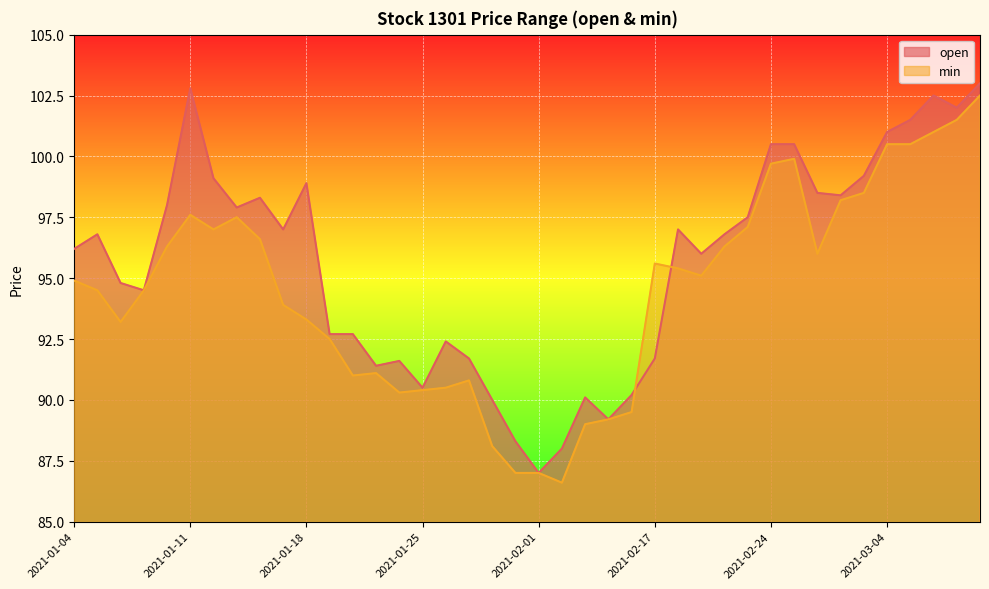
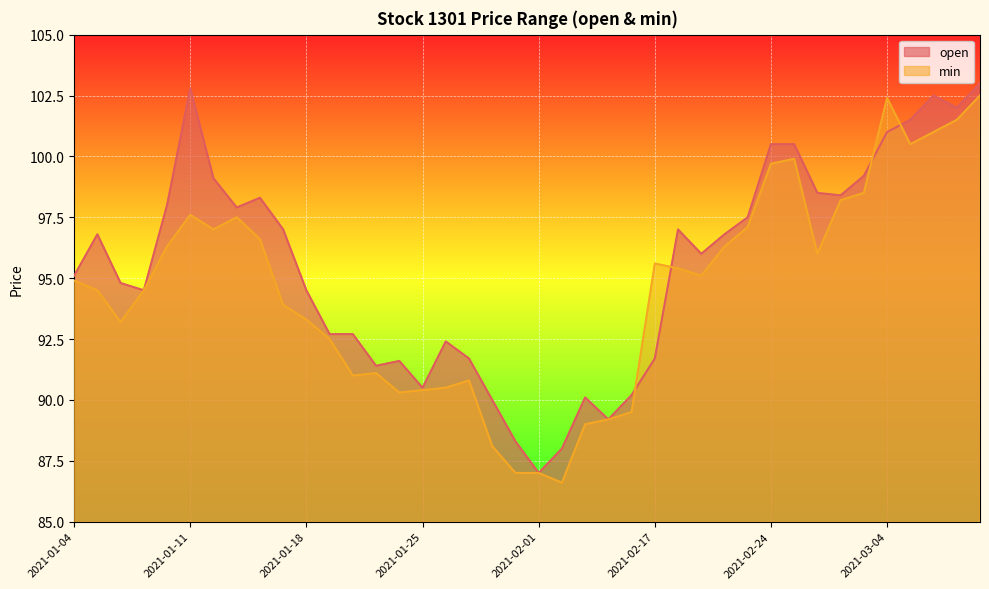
open, 2021-01-04: 96.2 -> 95.1
open, 2021-01-18: 98.9 -> 94.5
min, 2021-03-04: 100.5 -> 102.4
